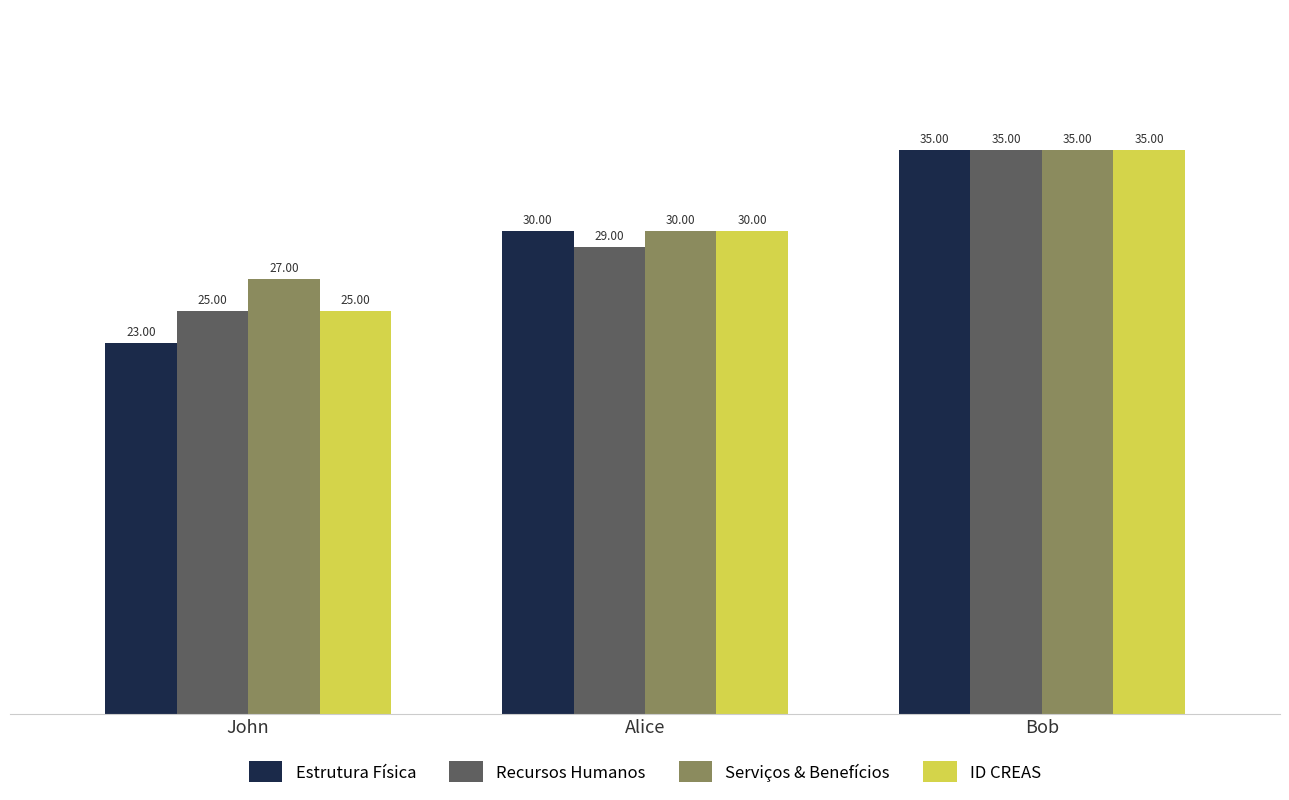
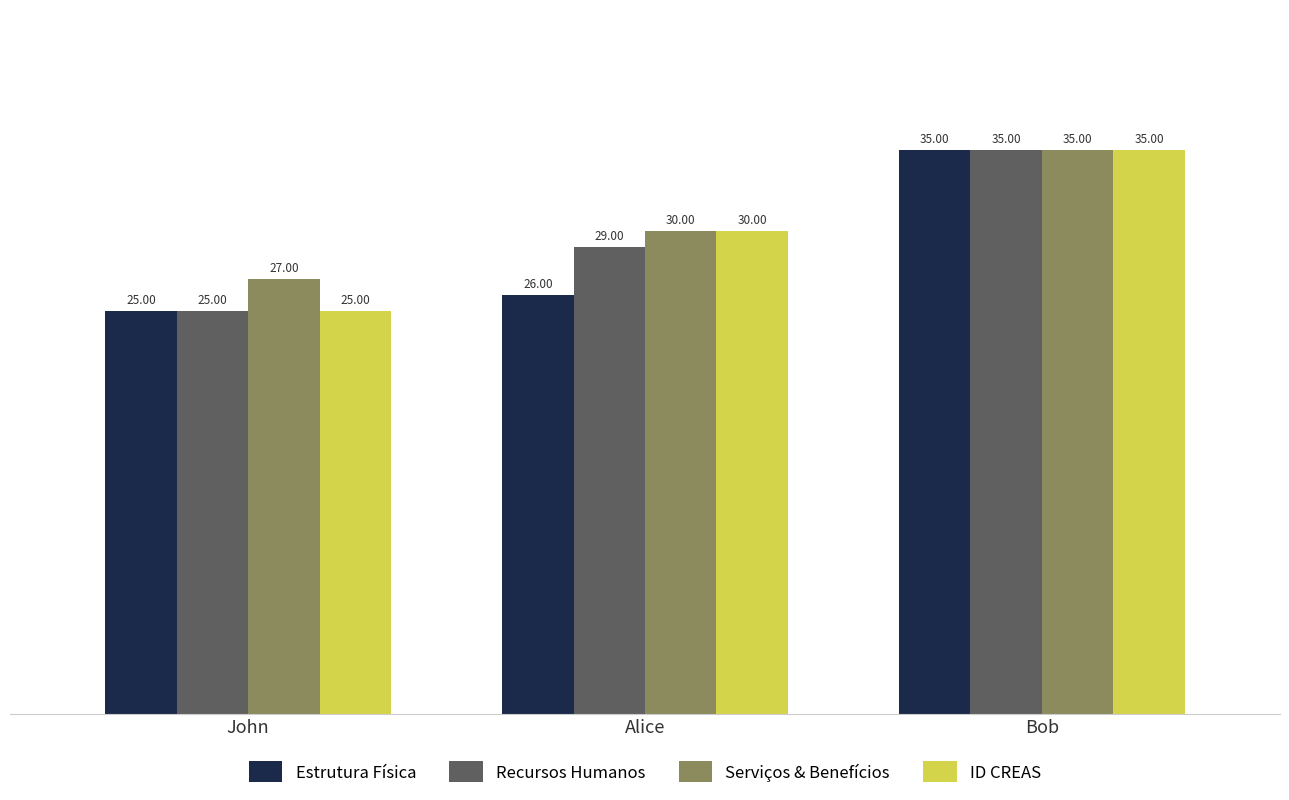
Estrutura Física, John: 23.00 -> 25.00
Estrutura Física, Alice: 30.00 -> 26.00
